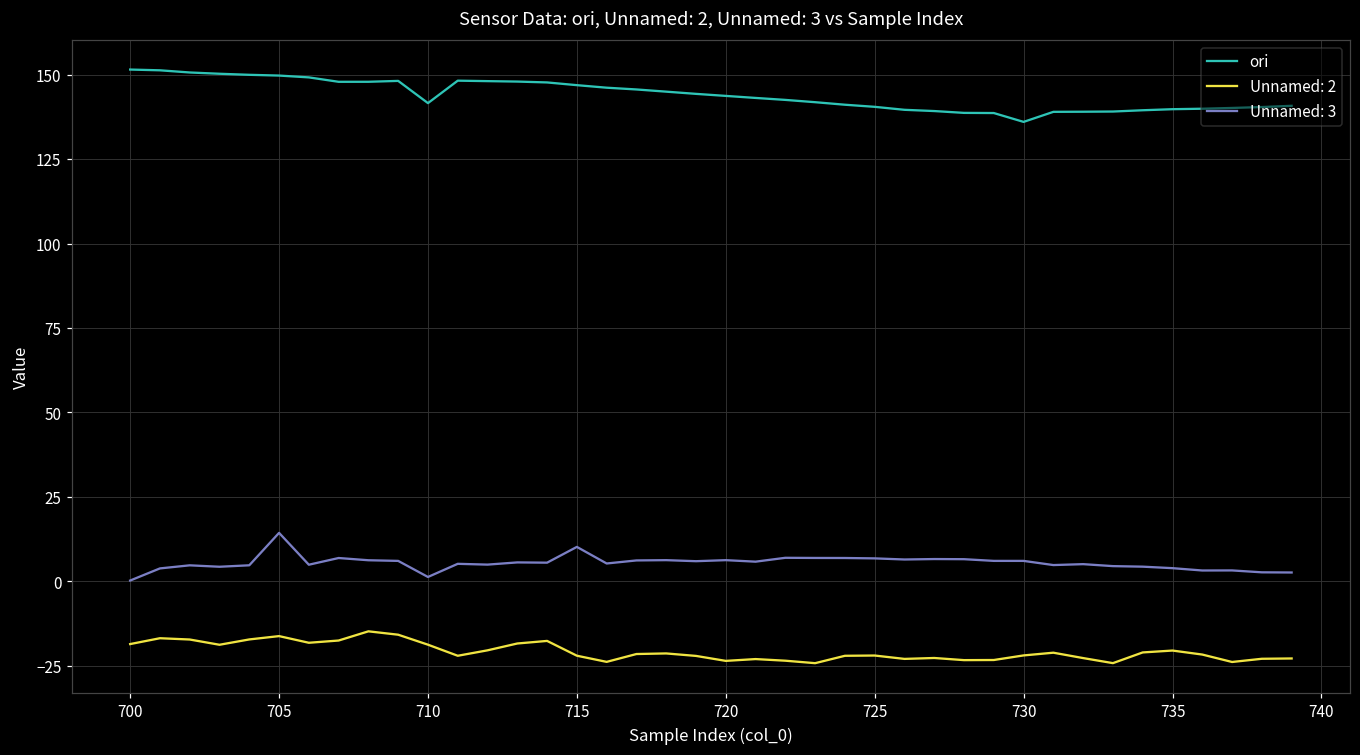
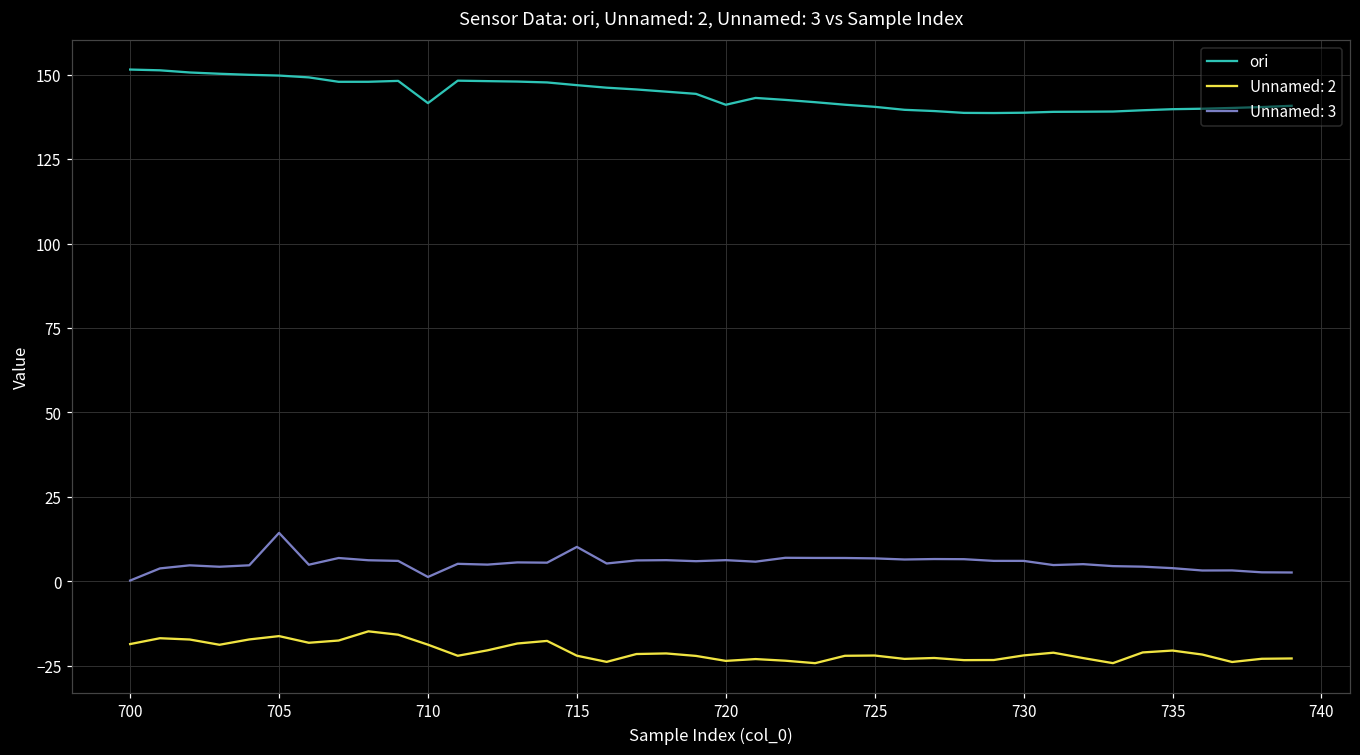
ori, 720: 144 -> 141
ori, 730: 136 -> 139
